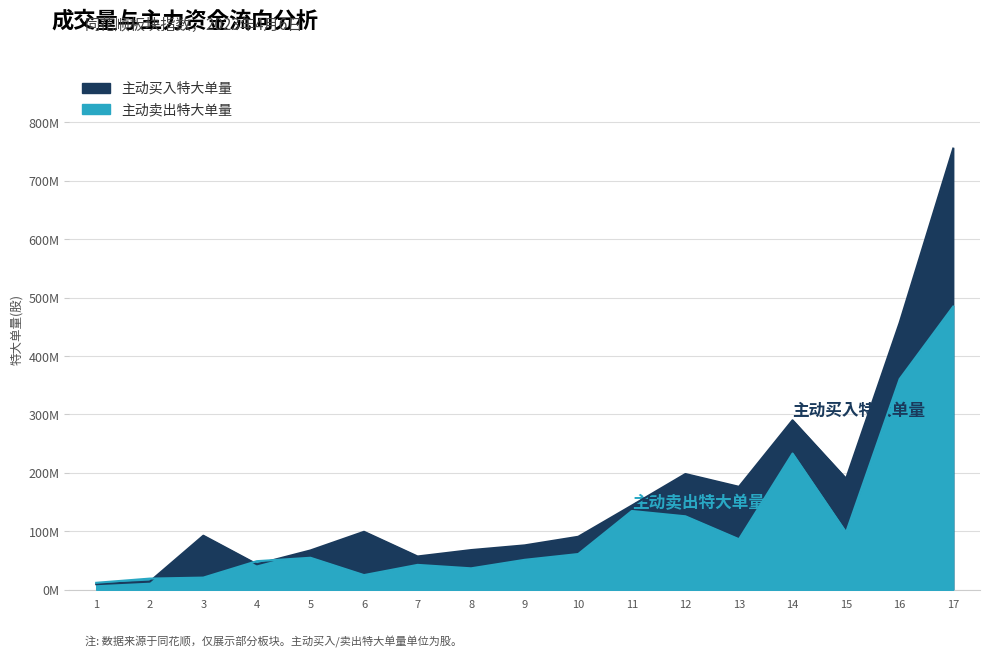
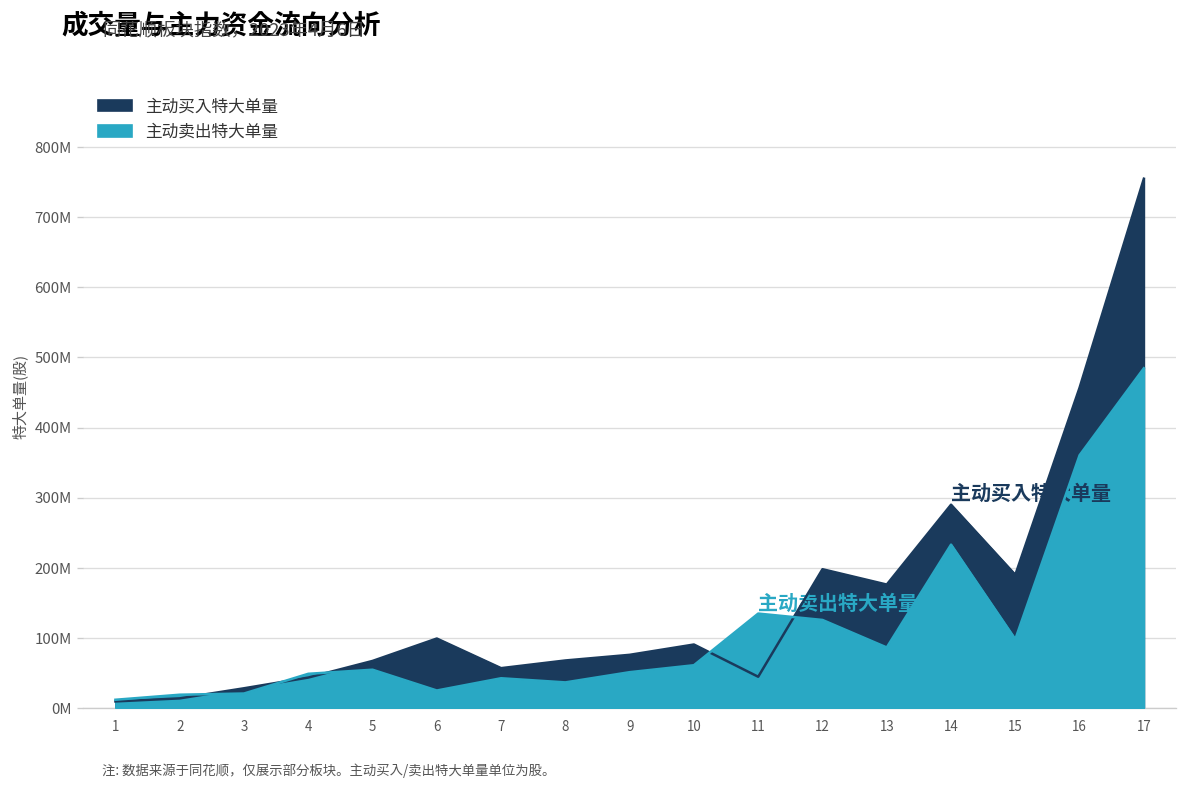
主动买入特大单量, 3: 90000000 -> 30000000
主动买入特大单量, 11: 140000000 -> 40000000
